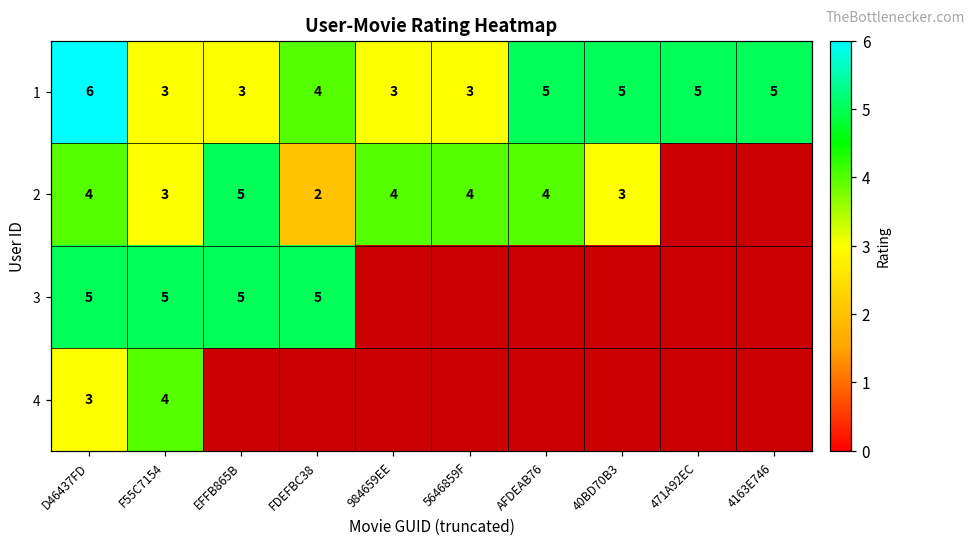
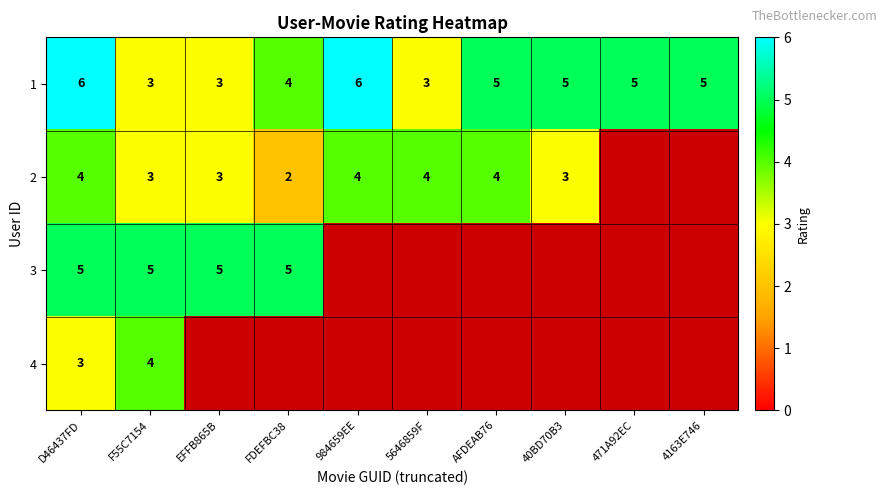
1, 984659EE: 3 -> 6
2, EFFB865B: 5 -> 3
